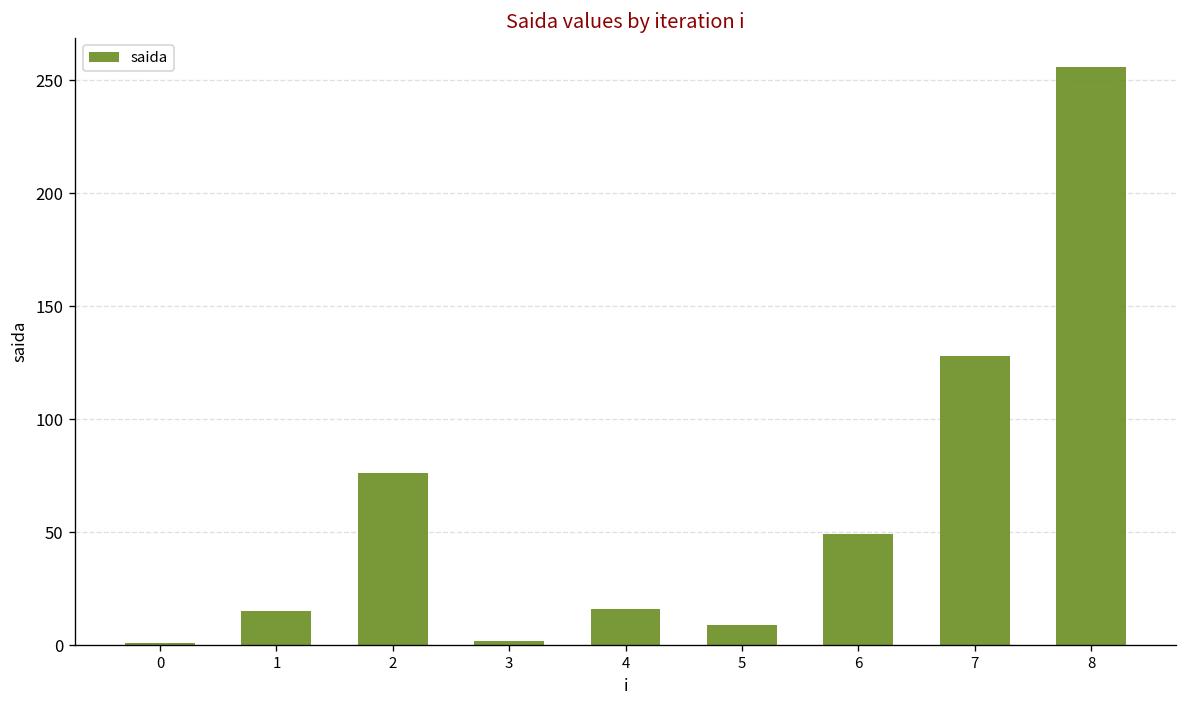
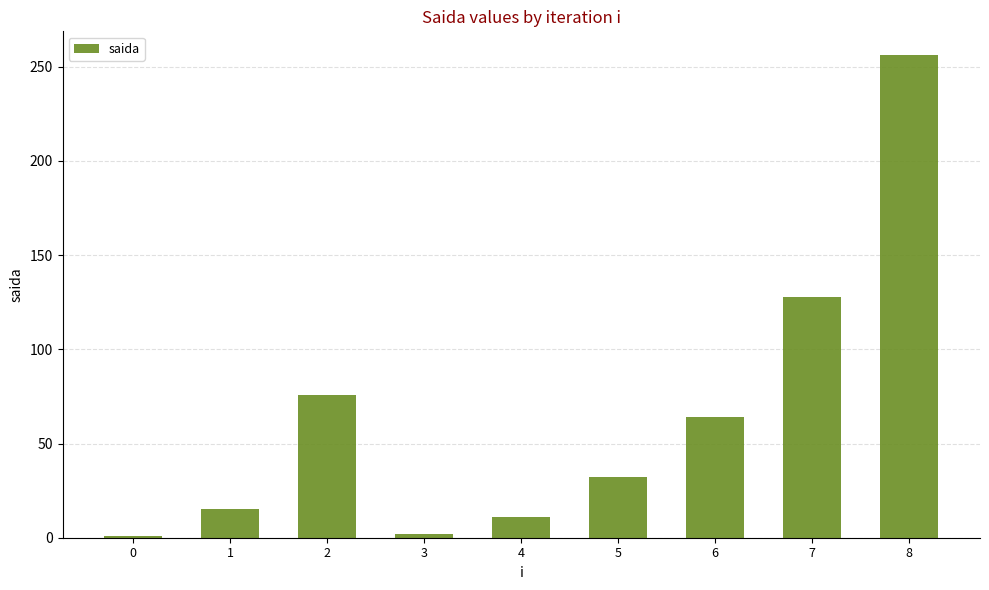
4: 16 -> 11
5: 9 -> 32
6: 49 -> 64
